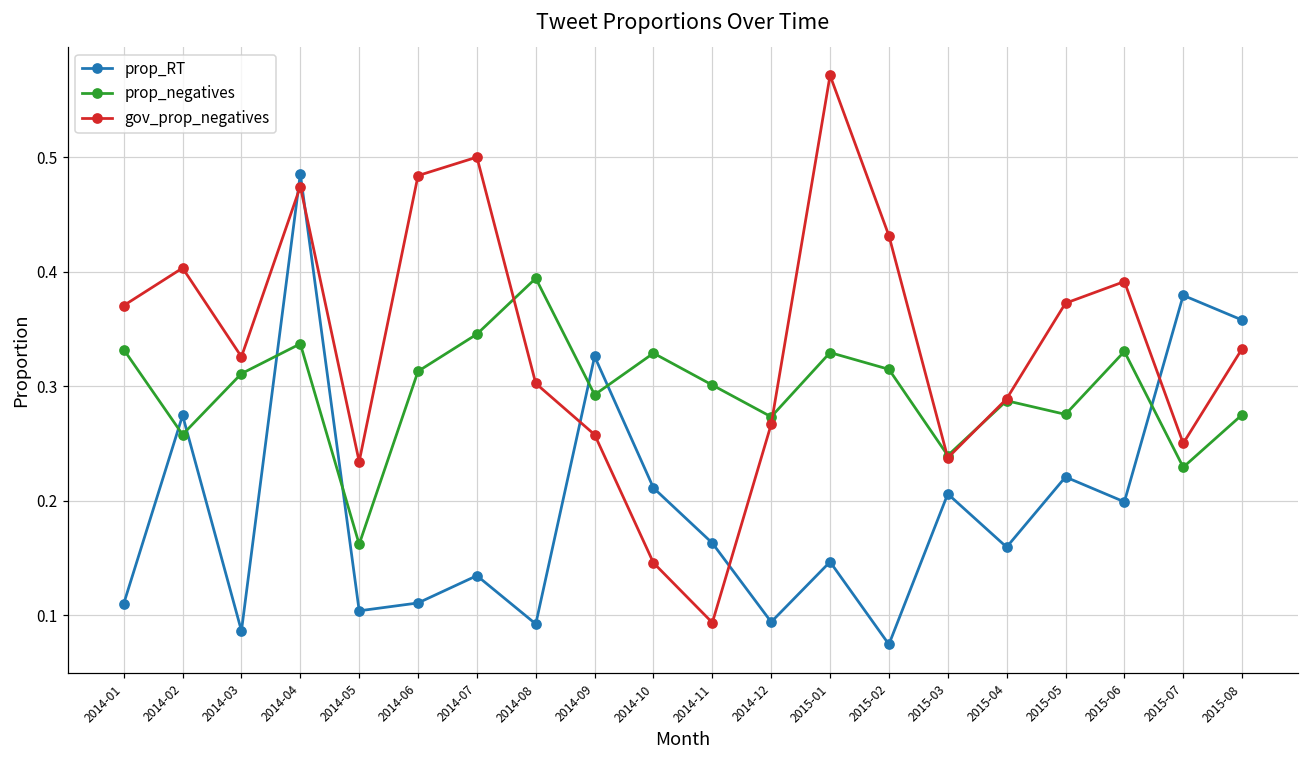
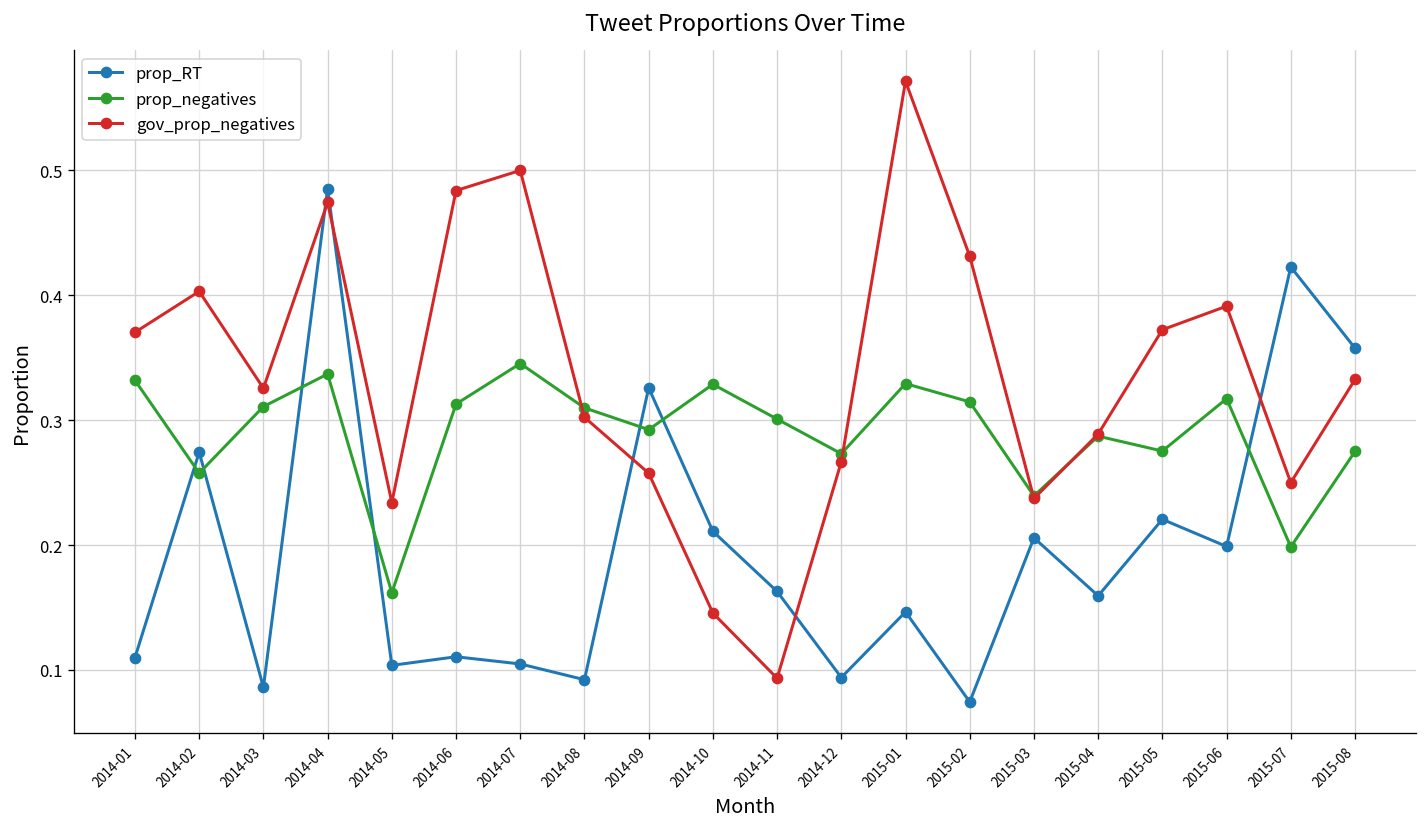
prop_RT, 2014-07: 0.134 -> 0.105
prop_negatives, 2014-08: 0.394 -> 0.310
prop_negatives, 2015-06: 0.330 -> 0.317
prop_RT, 2015-07: 0.379 -> 0.423
prop_negatives, 2015-07: 0.229 -> 0.199
